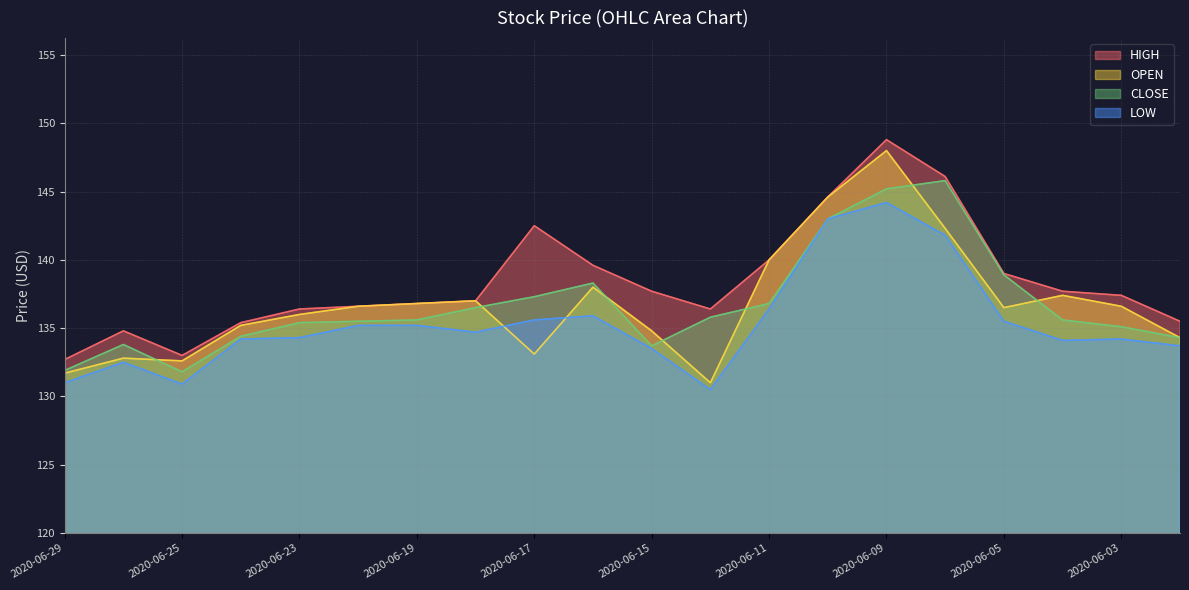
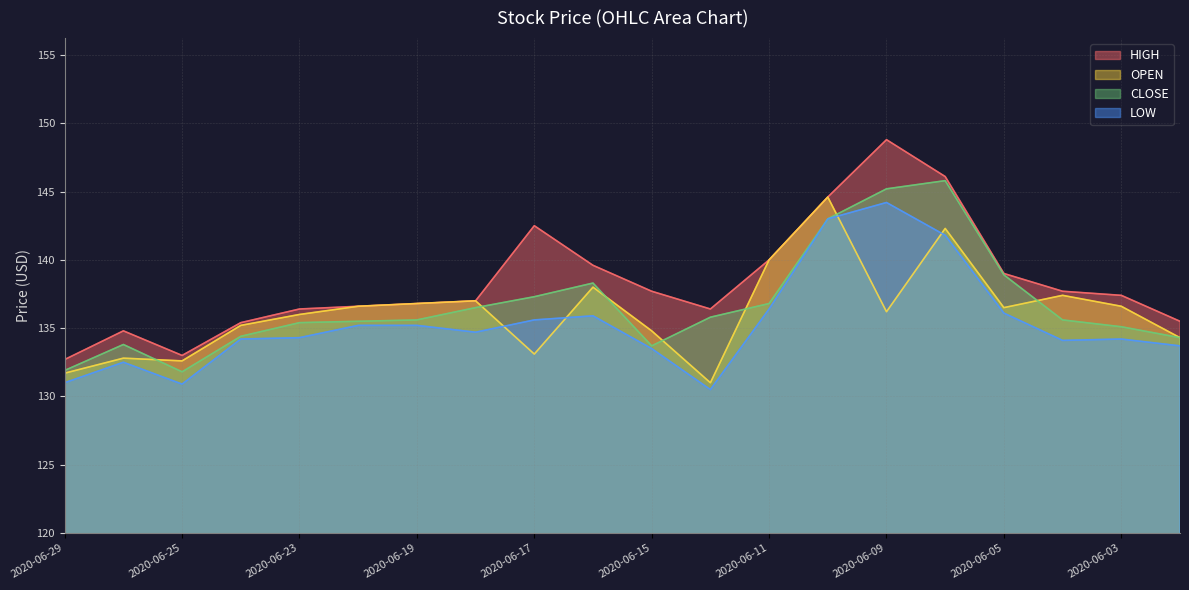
OPEN, 2020-06-09: 148.0 -> 136.2
LOW, 2020-06-05: 135.5 -> 136.1
